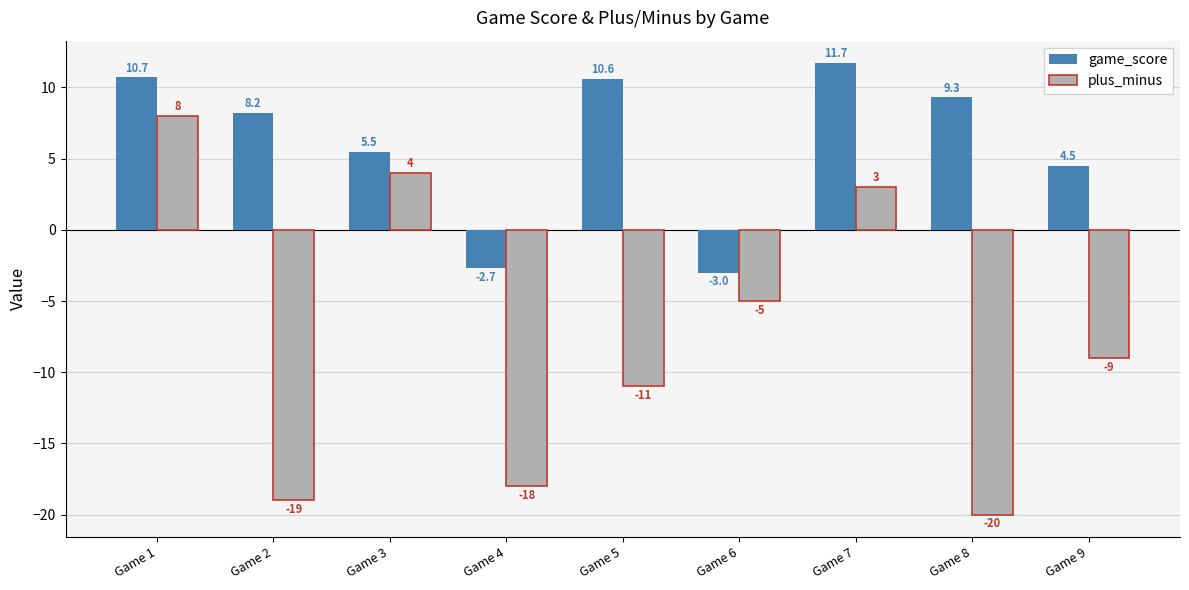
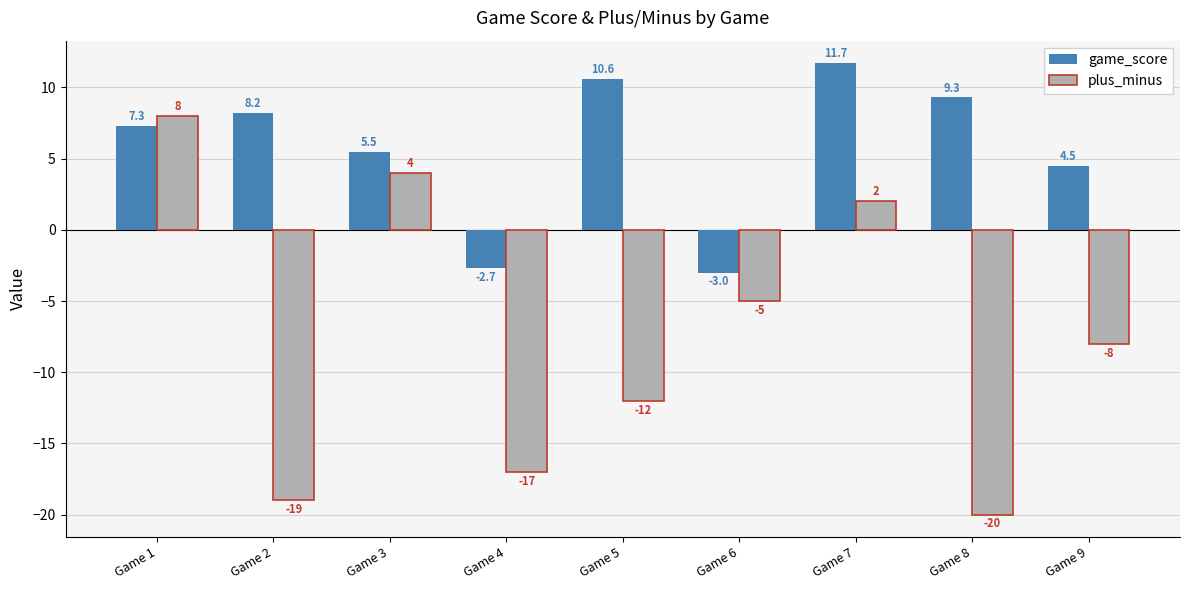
game_score, Game 1: 10.7 -> 7.3
plus_minus, Game 4: -18 -> -17
plus_minus, Game 5: -11 -> -12
plus_minus, Game 7: 3 -> 2
plus_minus, Game 9: -9 -> -8
